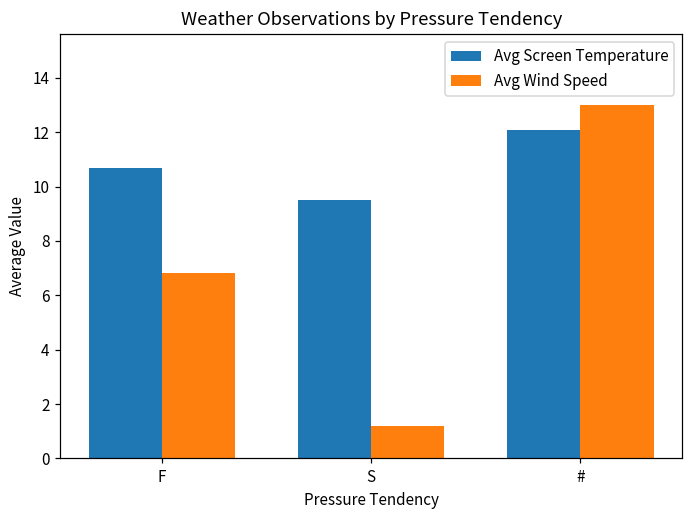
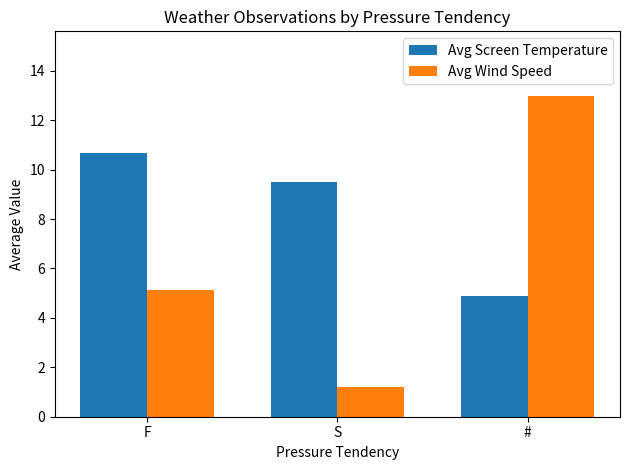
Avg Wind Speed, F: 6.8 -> 5.1
Avg Screen Temperature, #: 12.1 -> 4.9
